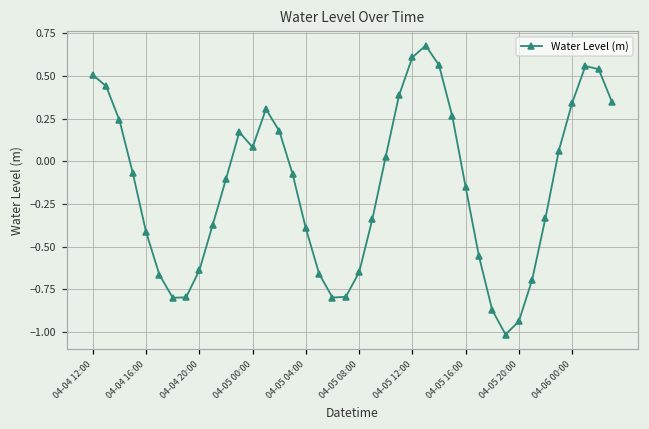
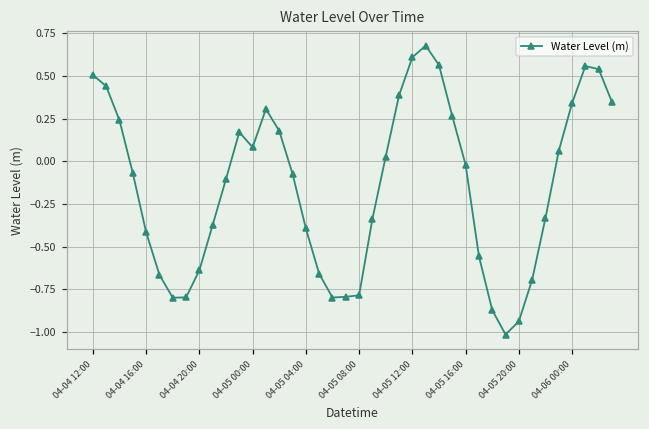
04-05 08:00: -0.65 -> -0.79
04-05 16:00: -0.15 -> -0.02
